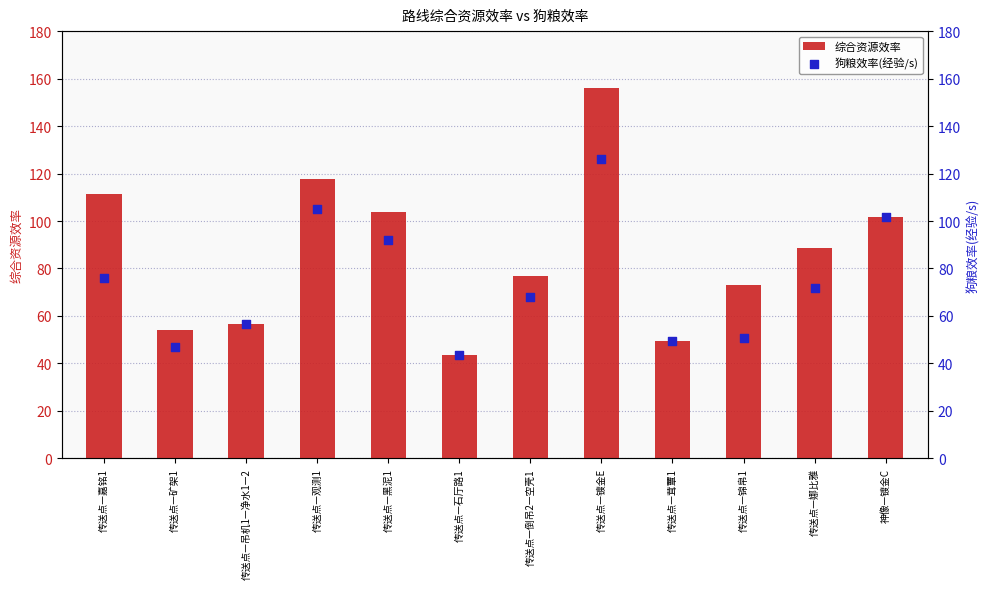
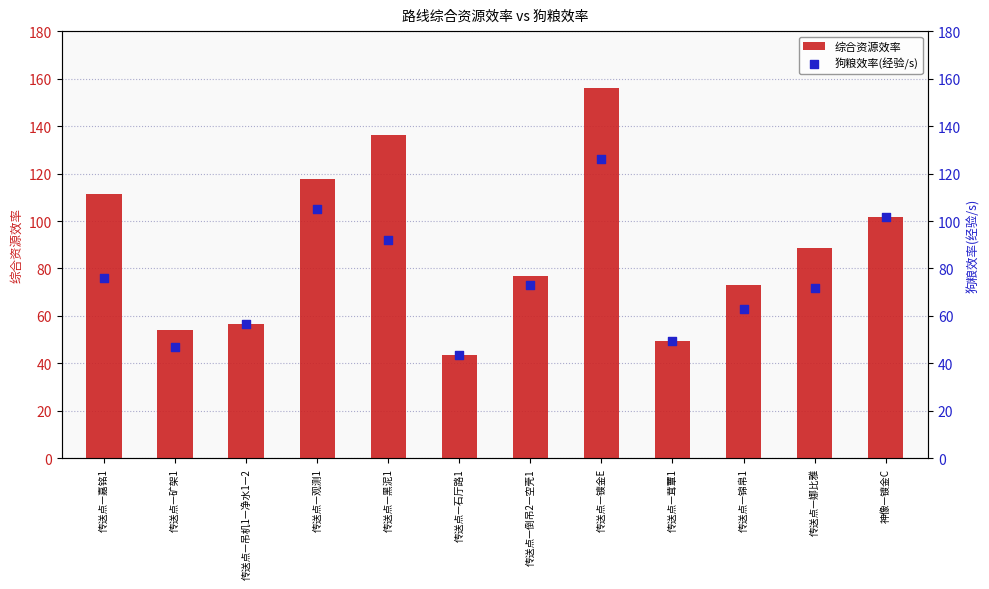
综合资源效率, 传送点—黑泥1: 104 -> 136
狗粮效率(经验/s), 传送点—倒吊2—空壳1: 68 -> 73
狗粮效率(经验/s), 传送点—锦帛1: 51 -> 63
